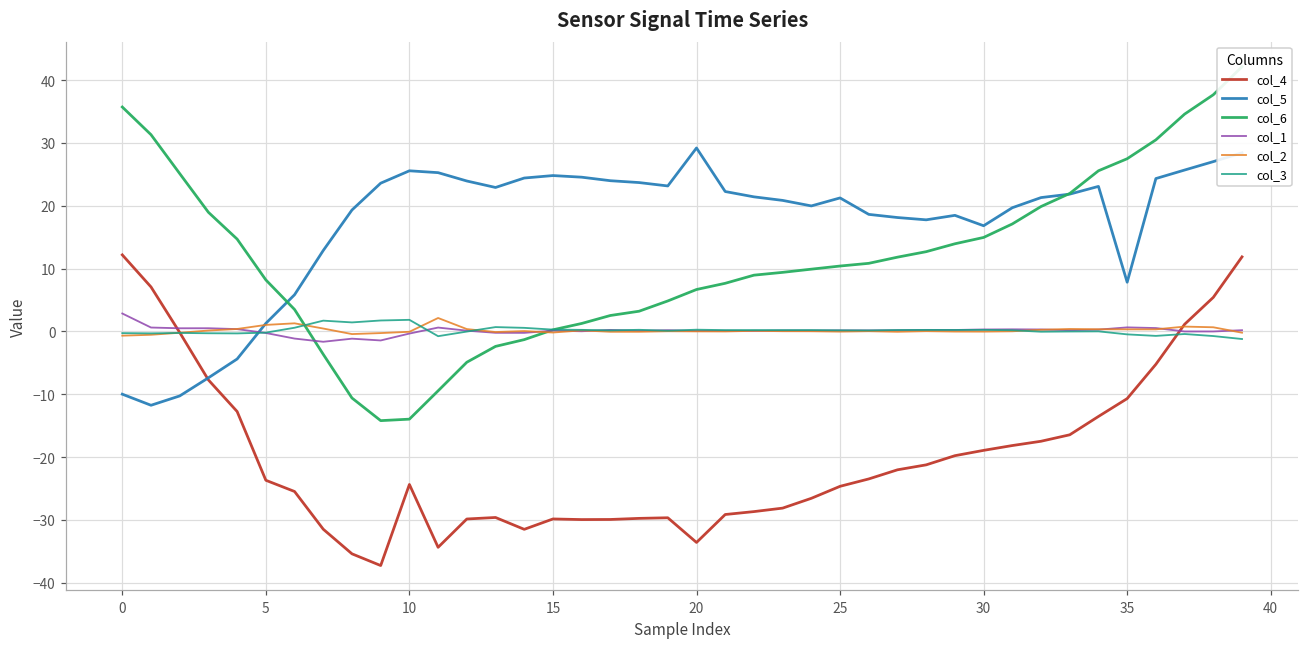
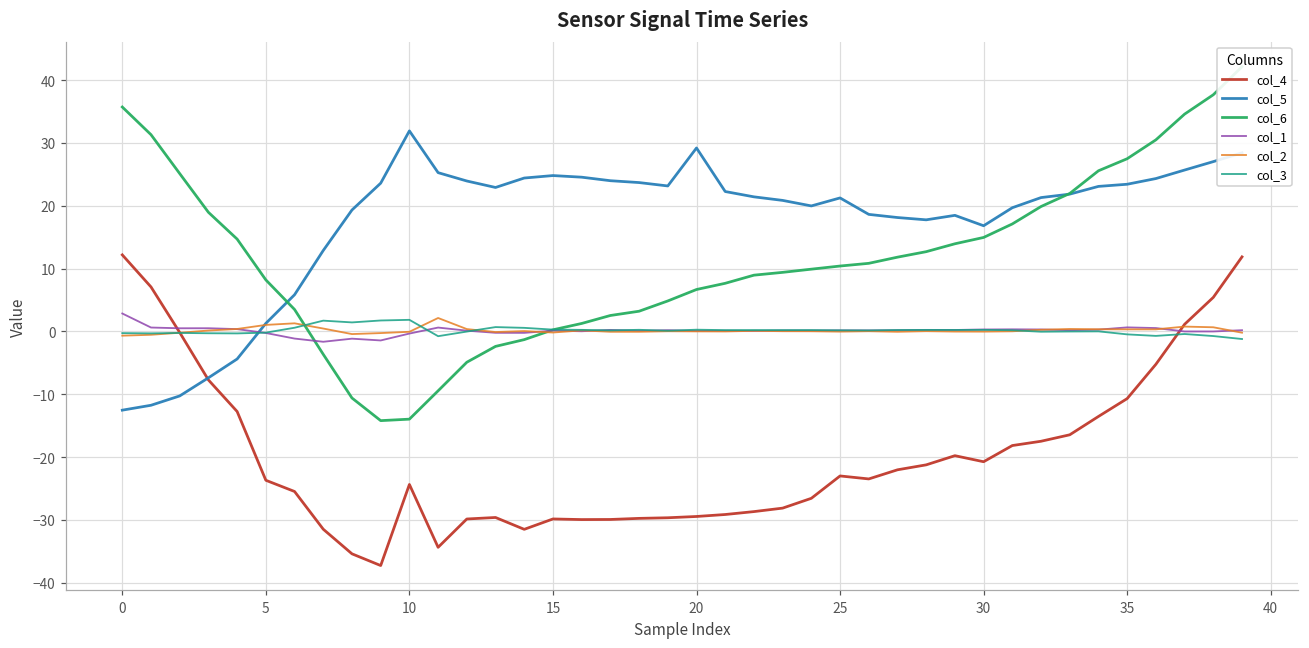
col_5, 0: -10 -> -13
col_5, 10: 26 -> 32
col_4, 20: -34 -> -29
col_4, 25: -25 -> -23
col_4, 30: -19 -> -21
col_5, 35: 8 -> 23
